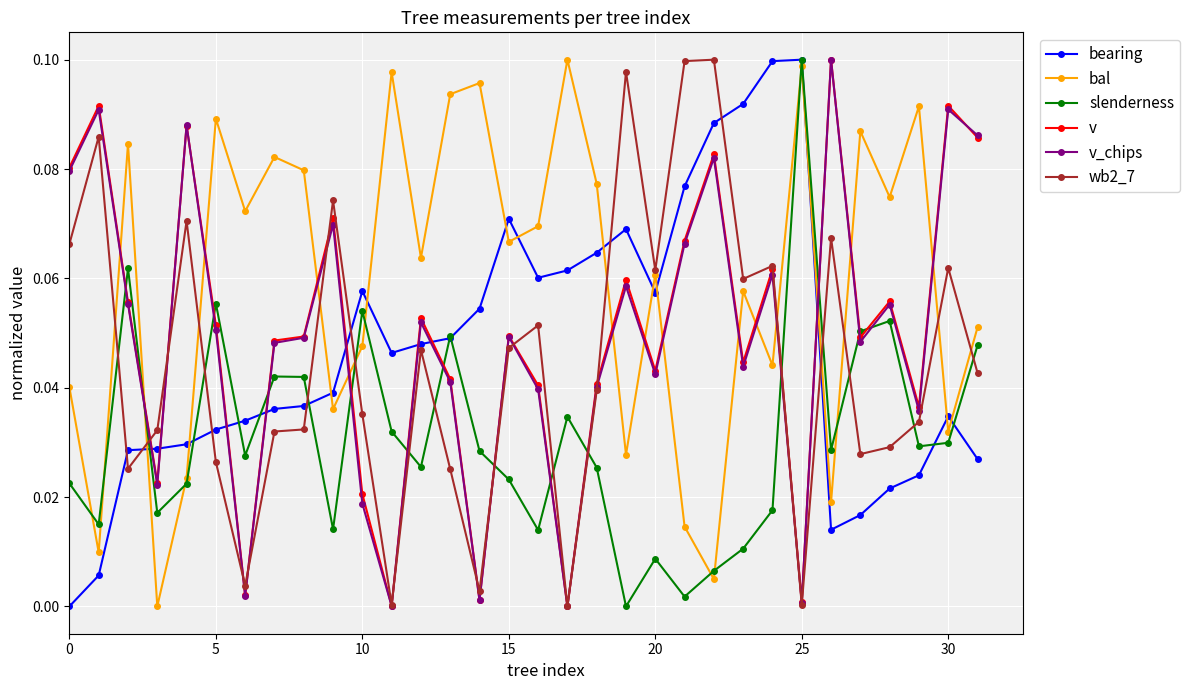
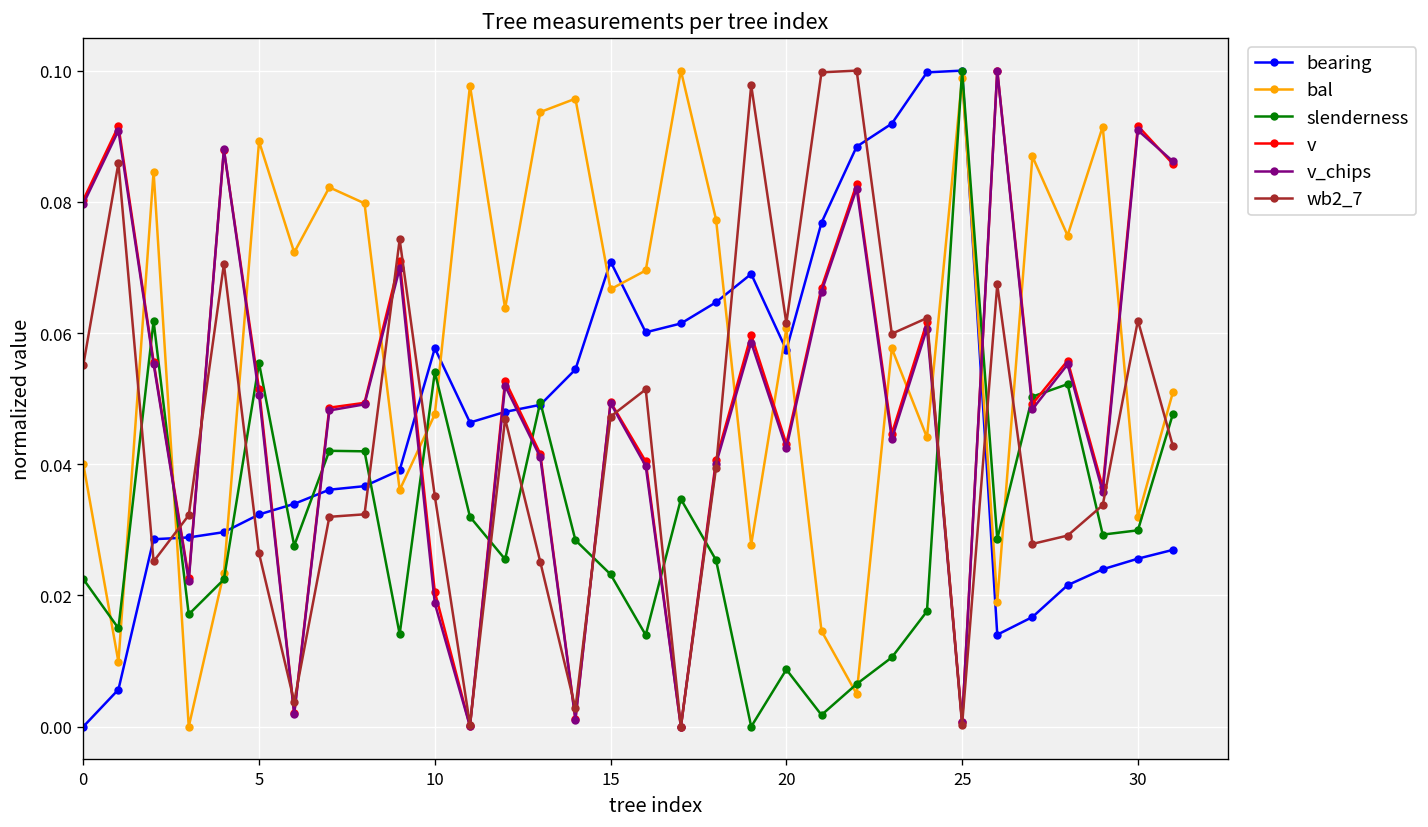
wb2_7, 0: 0.066 -> 0.055
bearing, 30: 0.035 -> 0.026
